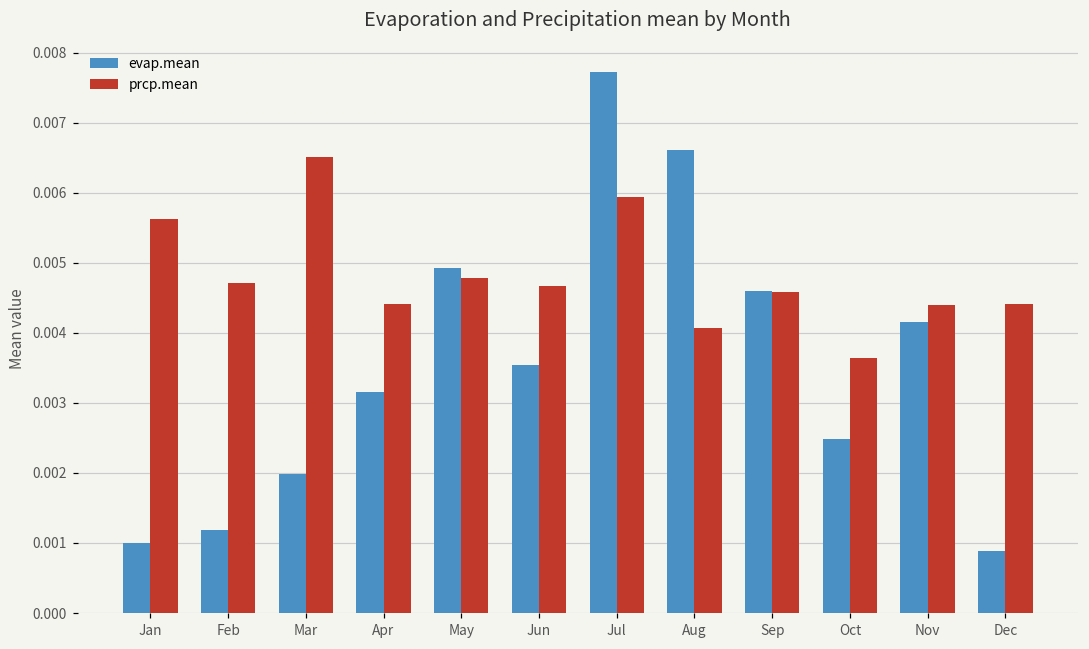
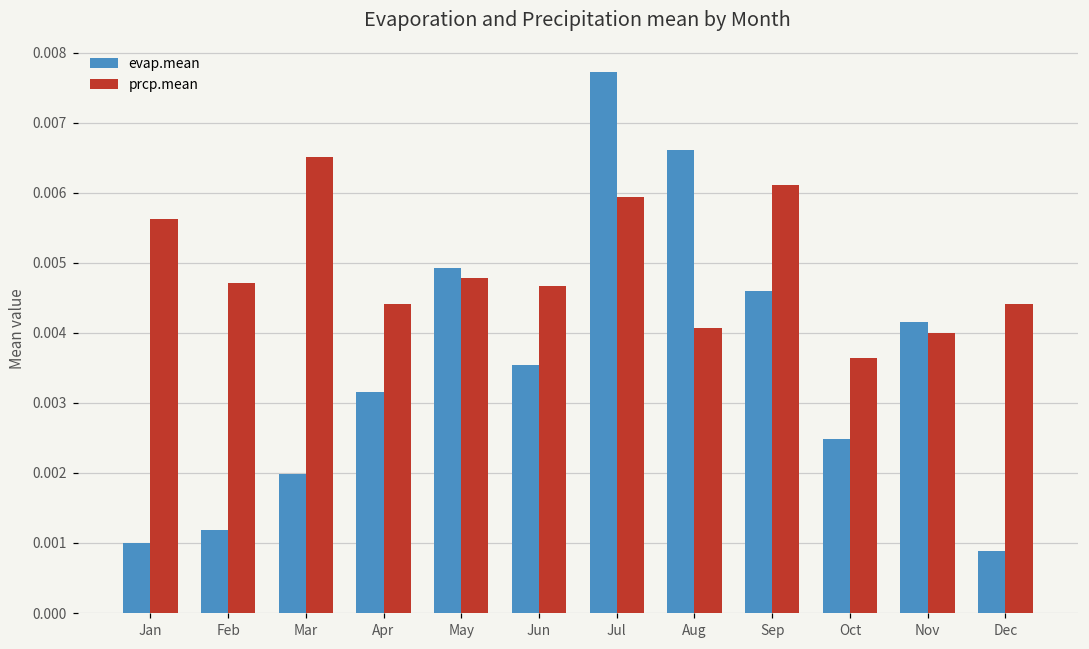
prcp.mean, Sep: 0.0046 -> 0.0061
prcp.mean, Nov: 0.0044 -> 0.0040
